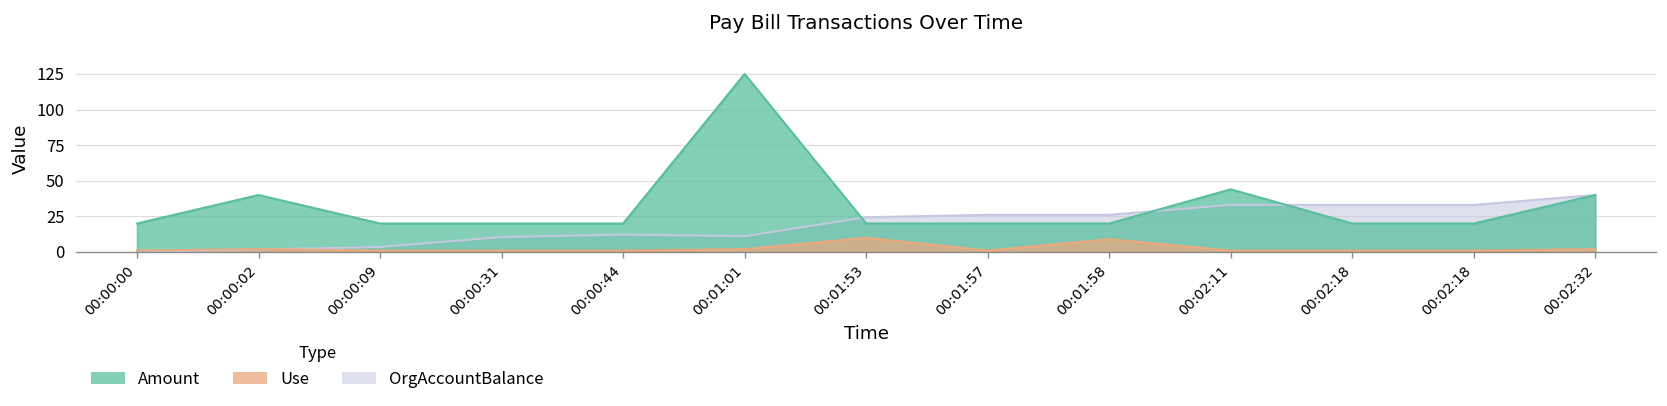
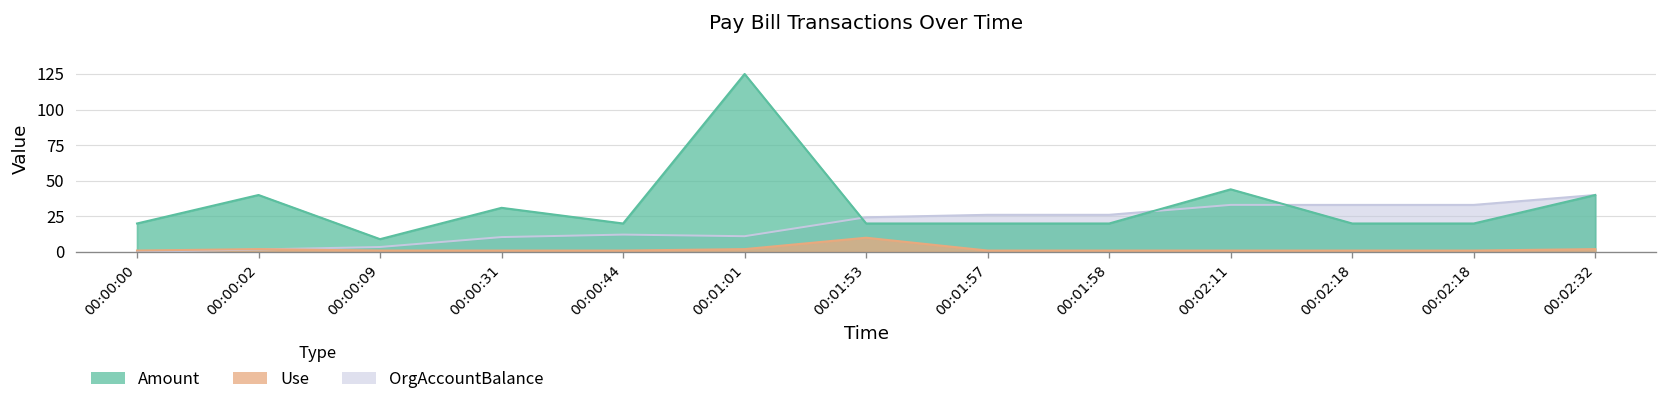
Amount, 00:00:09: 20 -> 9
Amount, 00:00:31: 20 -> 31
Use, 00:01:58: 9 -> 1
